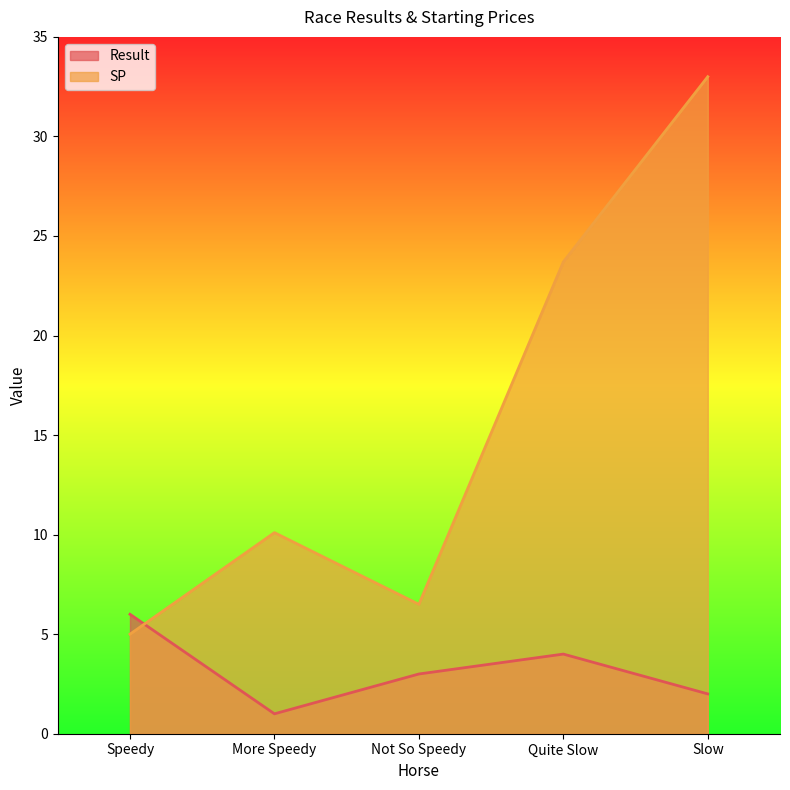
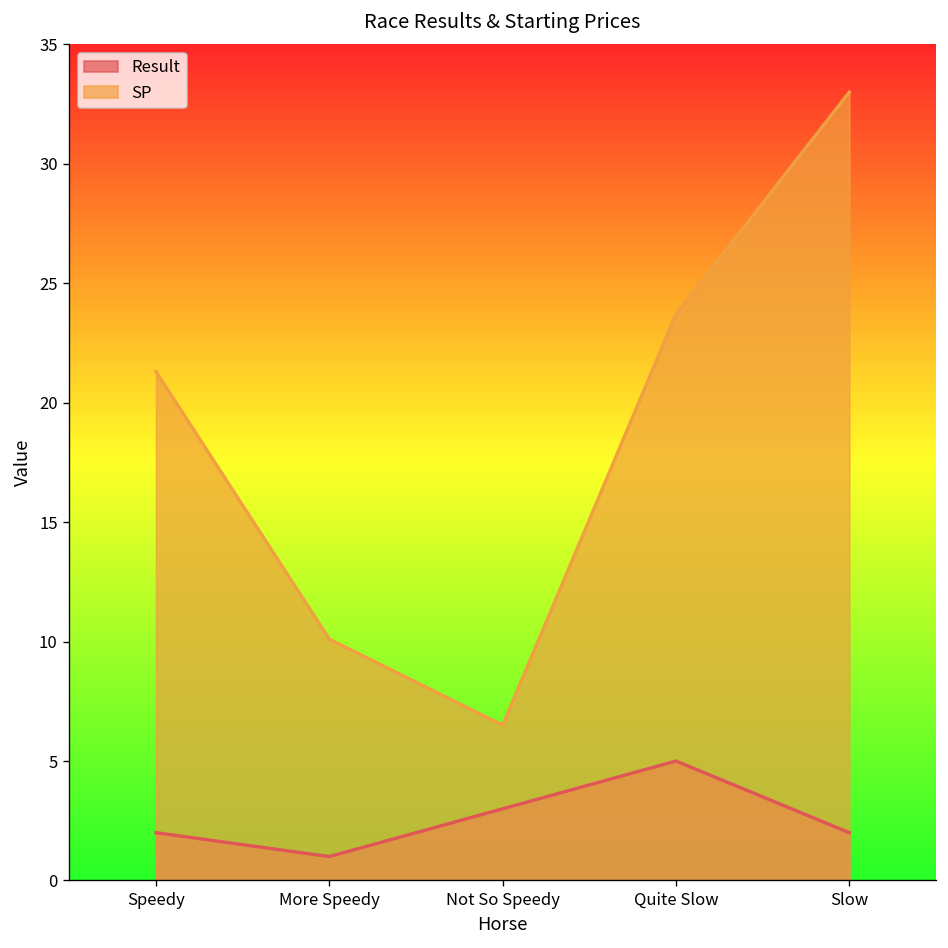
Result, Speedy: 6 -> 2
SP, Speedy: 5.0 -> 21.3
Result, Quite Slow: 4 -> 5
